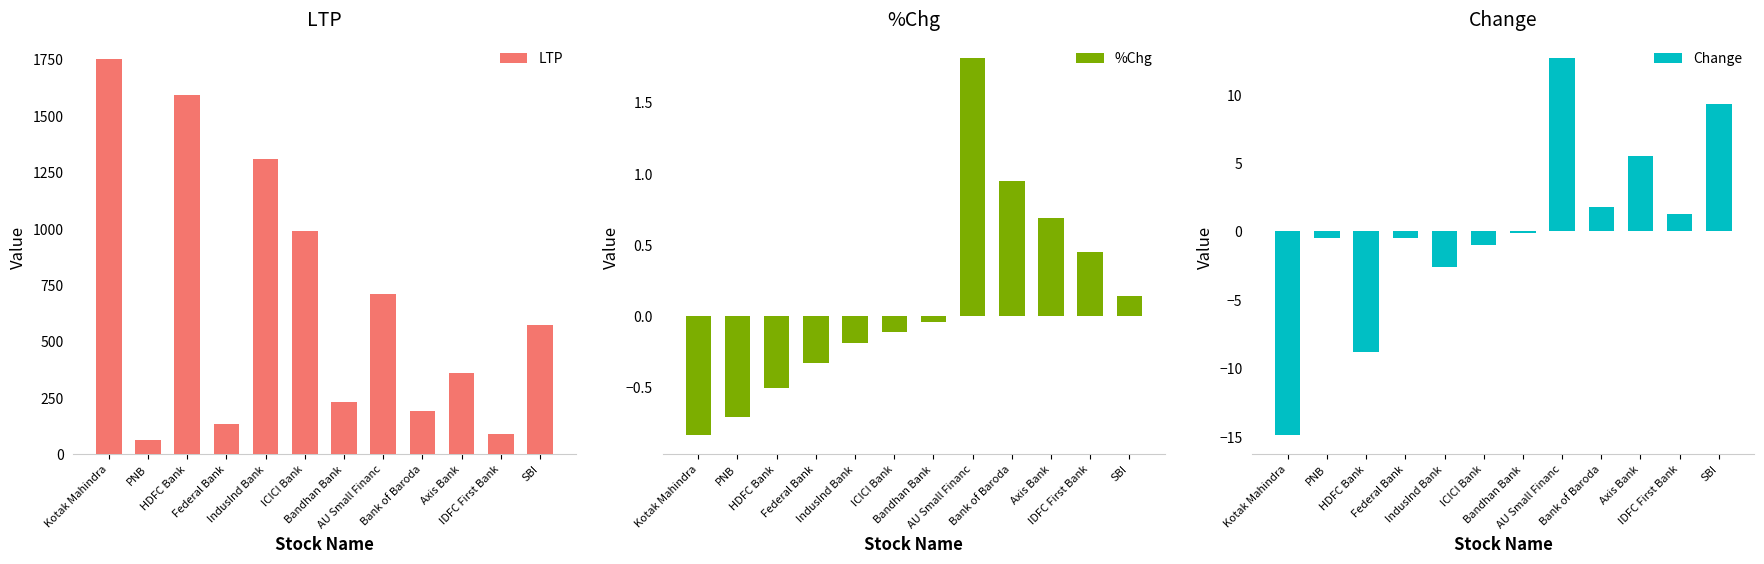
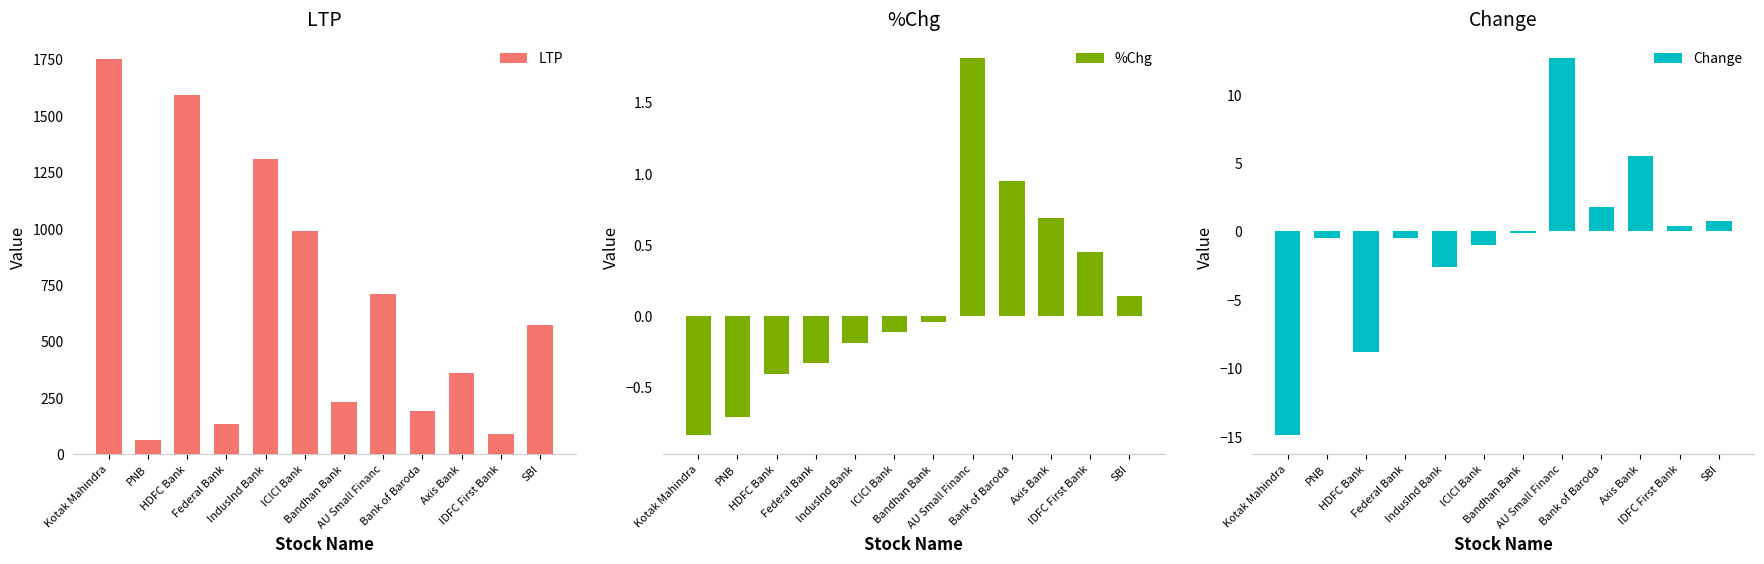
%Chg, HDFC Bank: -0.51 -> -0.41
Change, IDFC First Bank: 1.3 -> 0.4
Change, SBI: 9.3 -> 0.8
